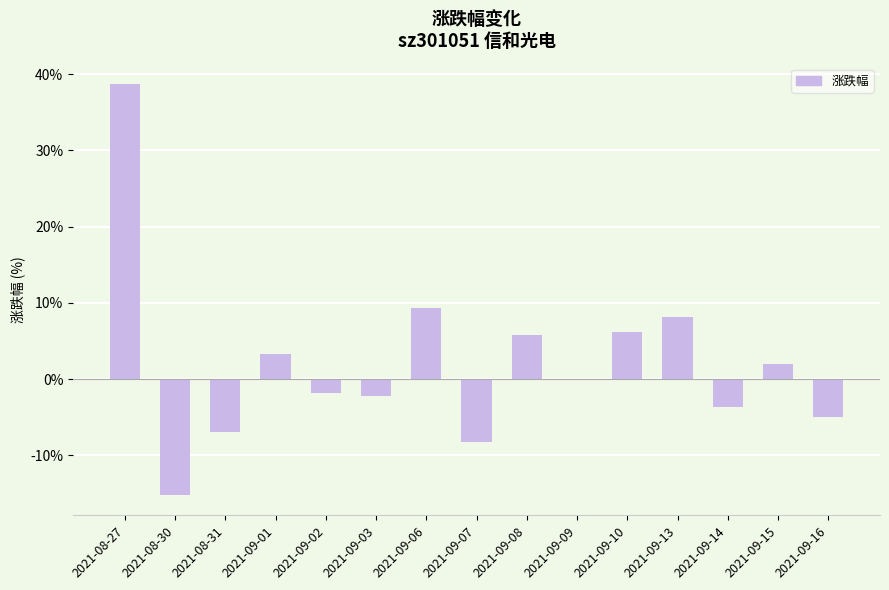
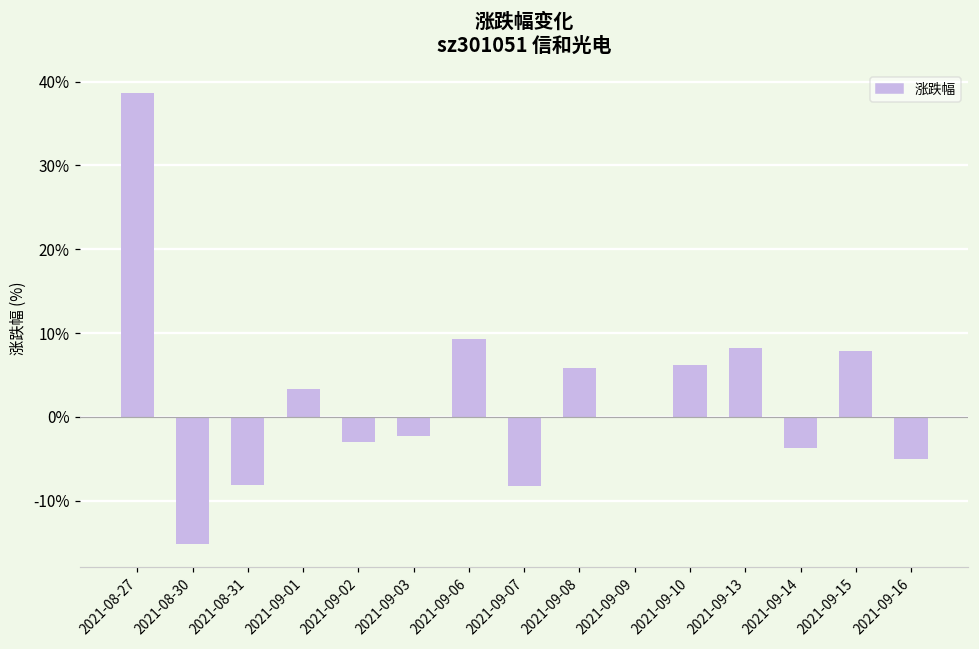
2021-08-31: -7% -> -8%
2021-09-02: -2% -> -3%
2021-09-15: 2% -> 8%
